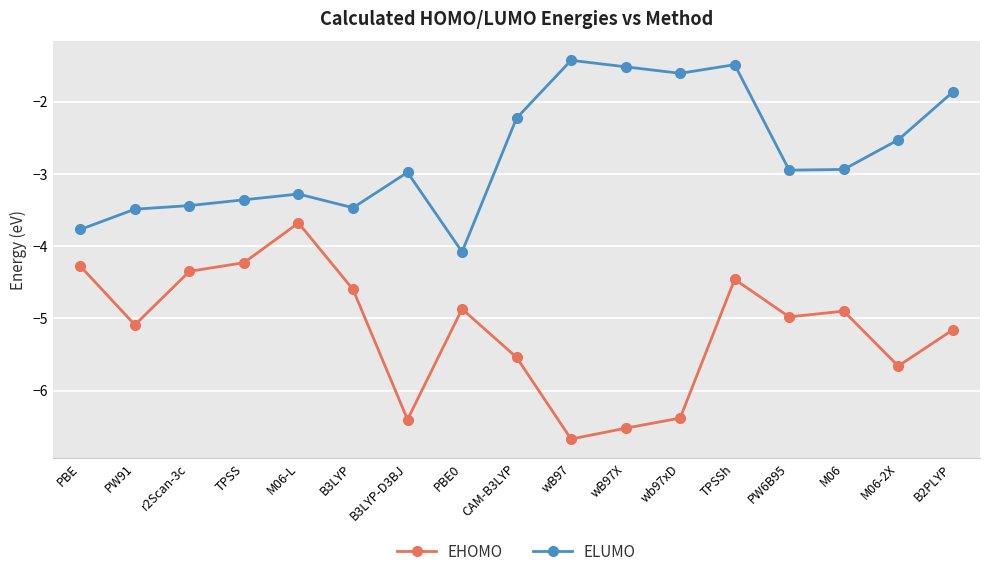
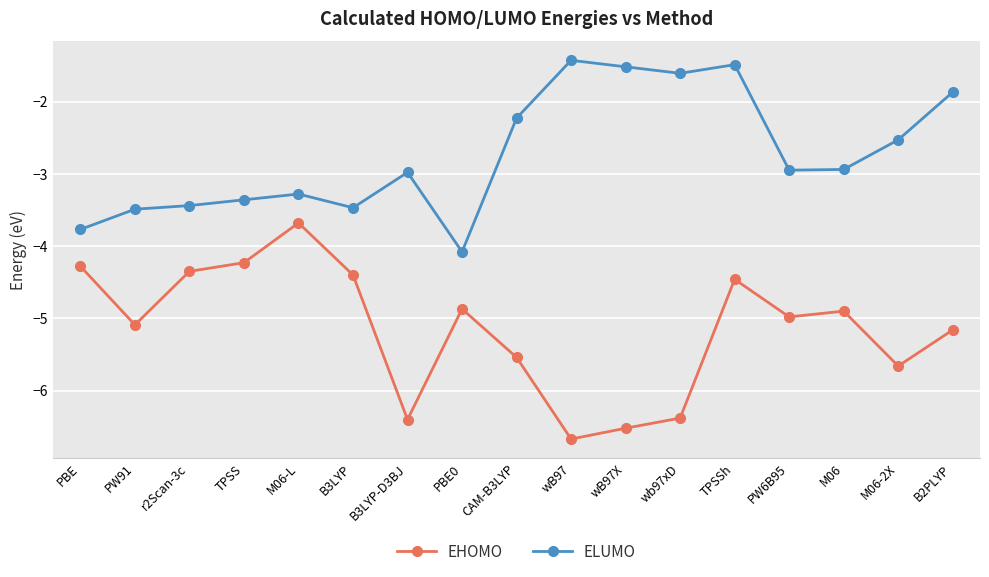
EHOMO, B3LYP: -4.6 -> -4.4
